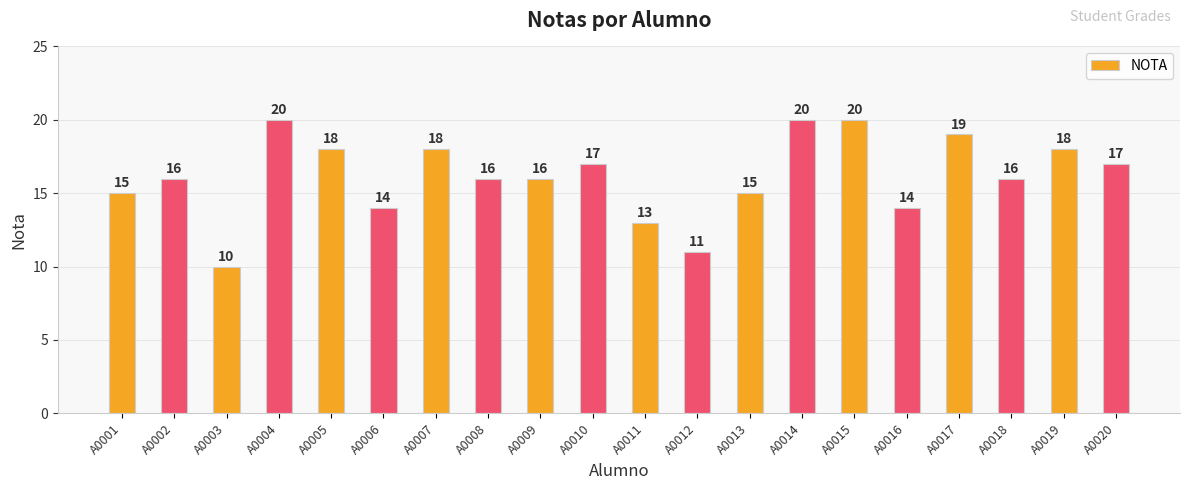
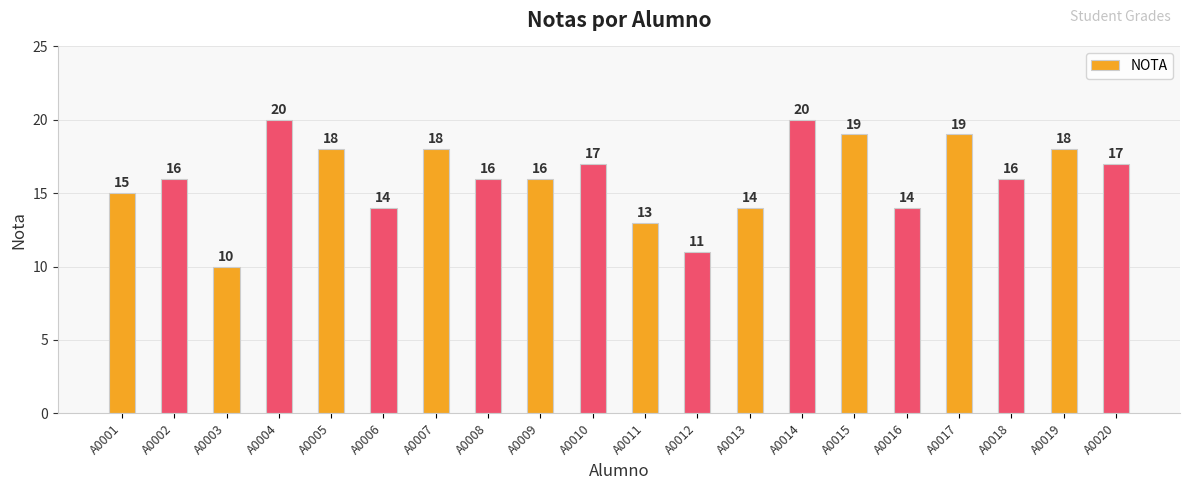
A0013: 15 -> 14
A0015: 20 -> 19
